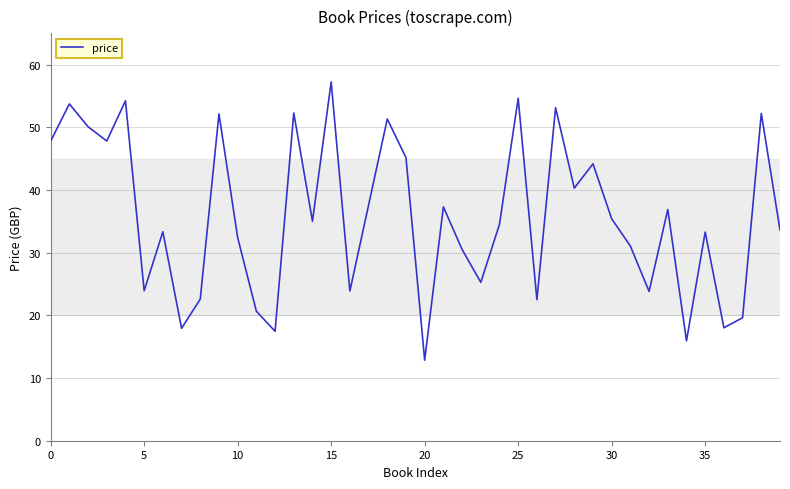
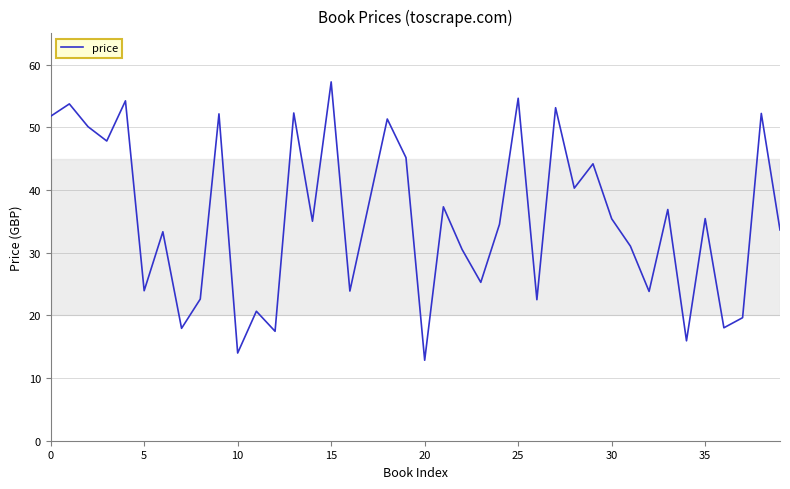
0: 48 -> 52
10: 32 -> 14
35: 33 -> 35
